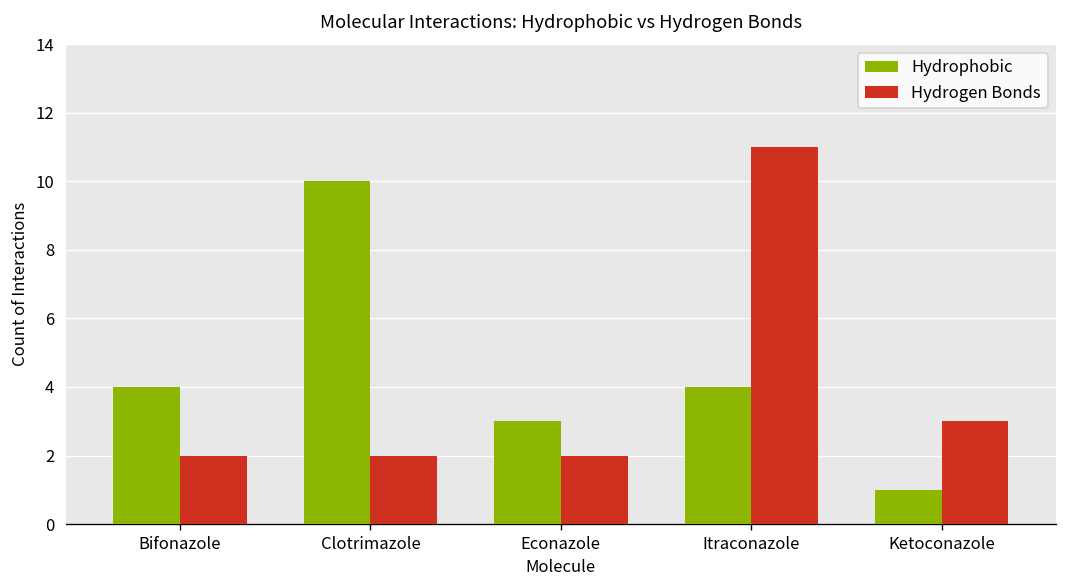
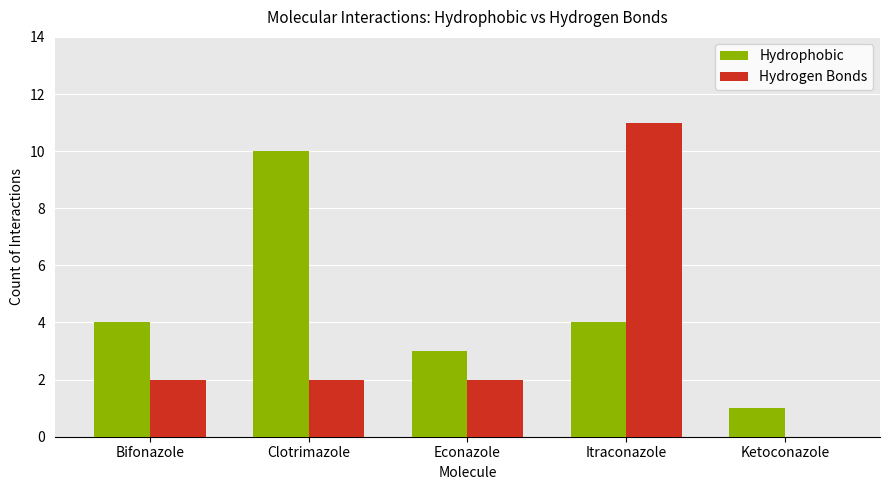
Hydrogen Bonds, Ketoconazole: 3 -> 0
